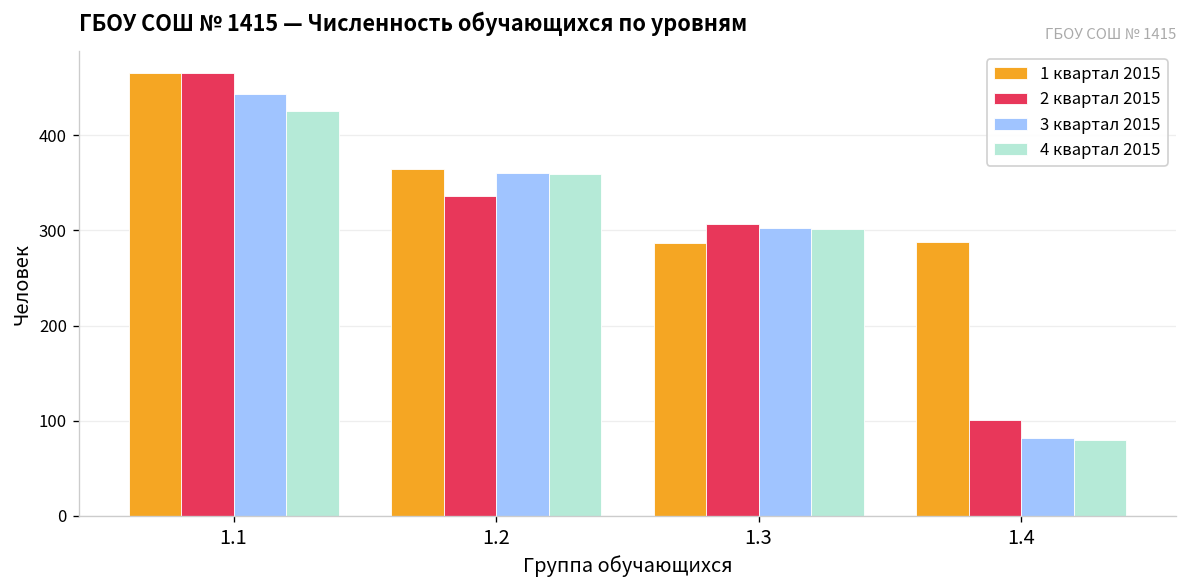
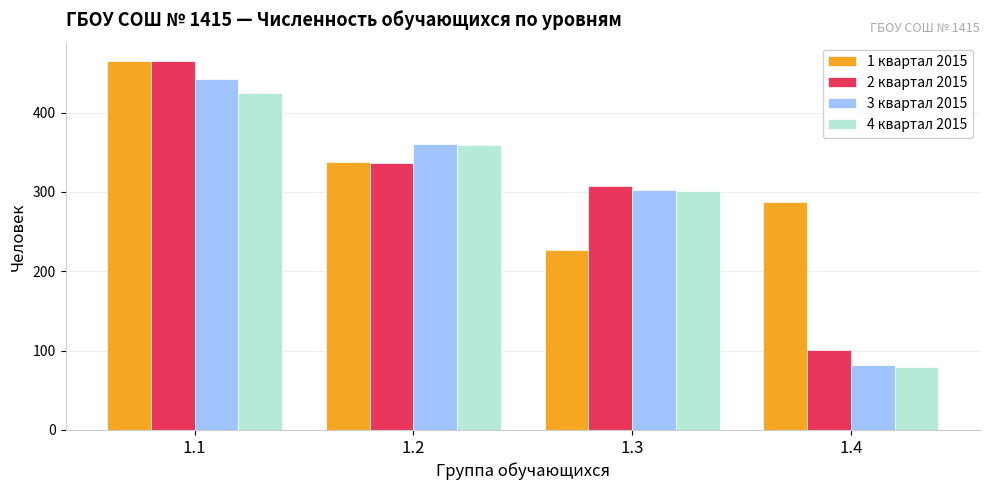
1 квартал 2015, 1.2: 360 -> 340
1 квартал 2015, 1.3: 290 -> 230
